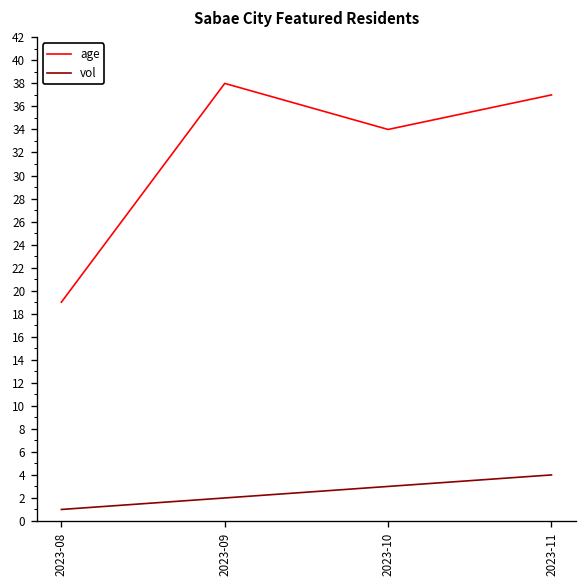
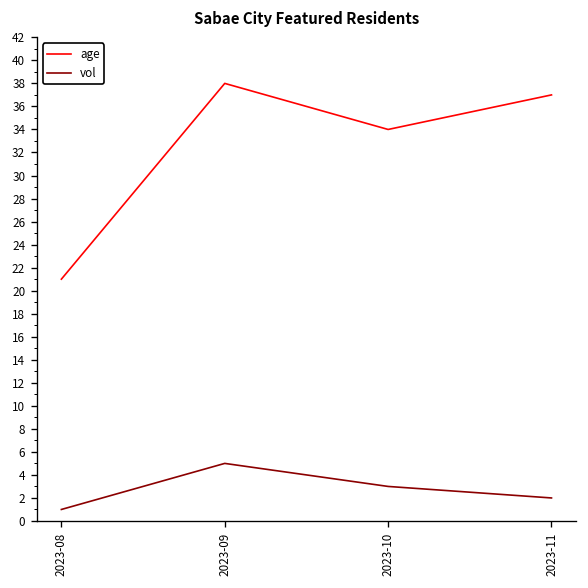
age, 2023-08: 19 -> 21
vol, 2023-09: 2 -> 5
vol, 2023-11: 4 -> 2
